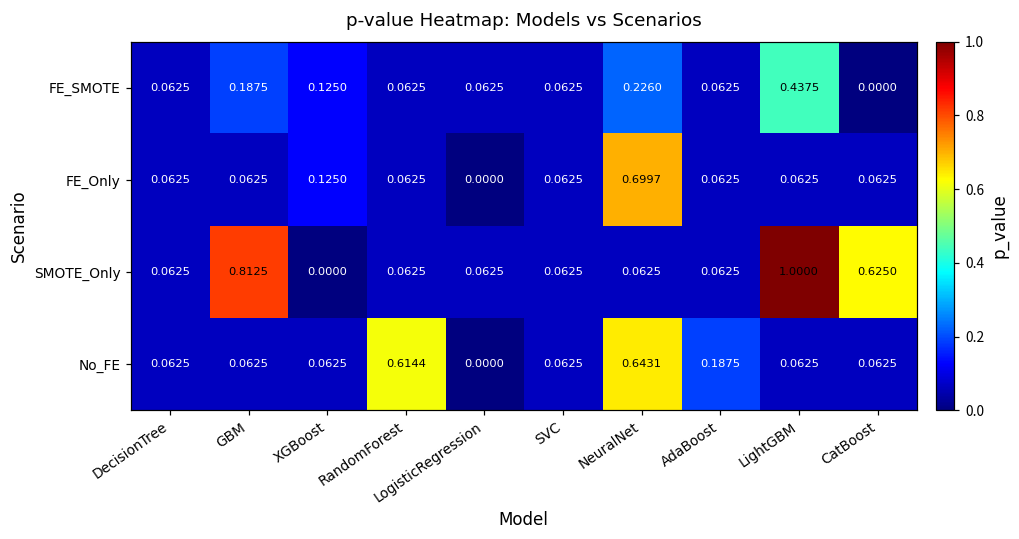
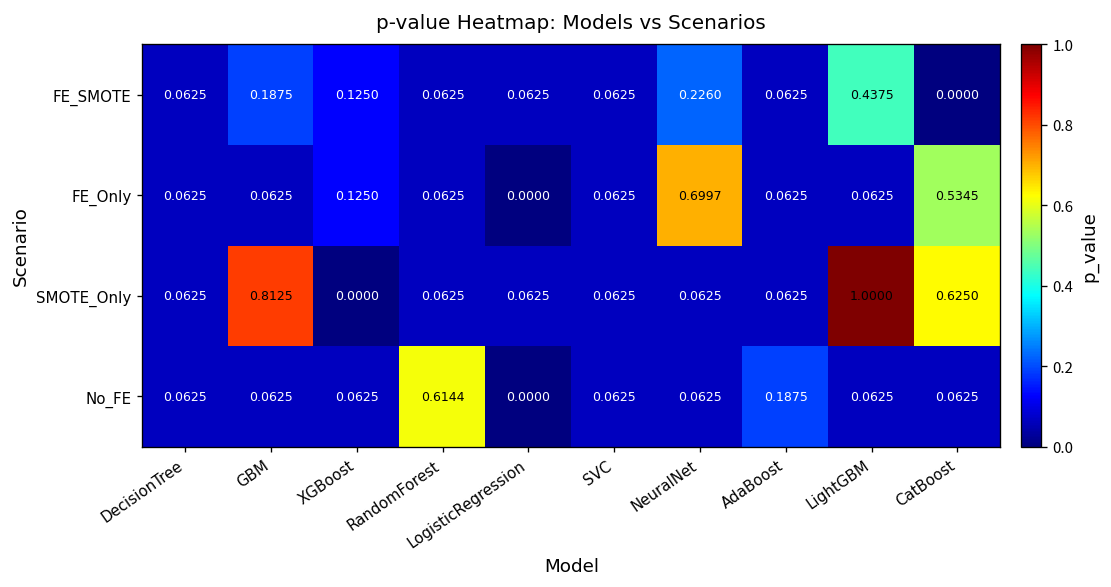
FE_Only, CatBoost: 0.0625 -> 0.5345
No_FE, NeuralNet: 0.6431 -> 0.0625
